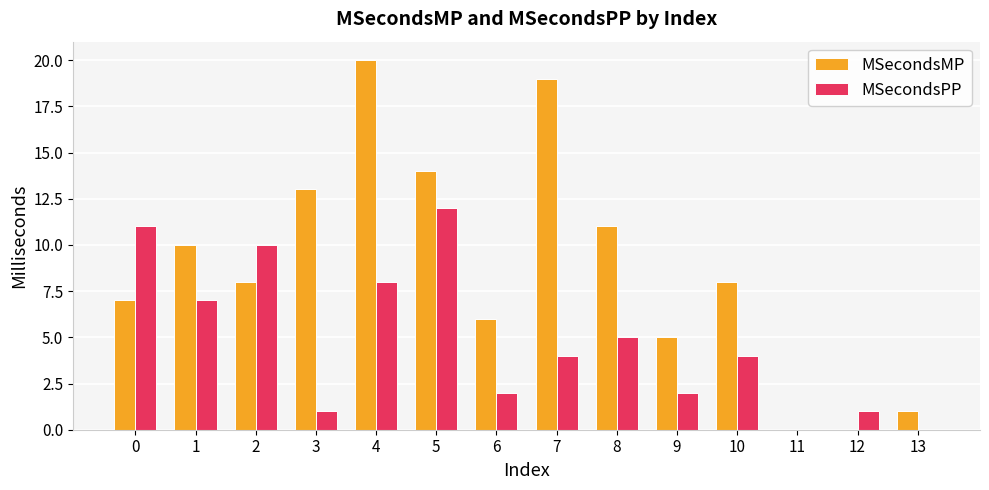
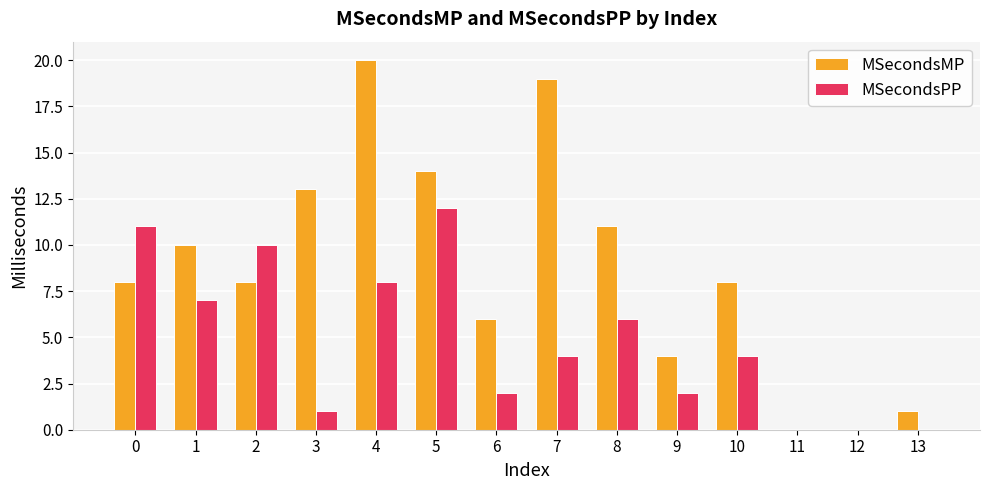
MSecondsMP, 0: 7 -> 8
MSecondsPP, 8: 5 -> 6
MSecondsMP, 9: 5 -> 4
MSecondsPP, 12: 1 -> 0
